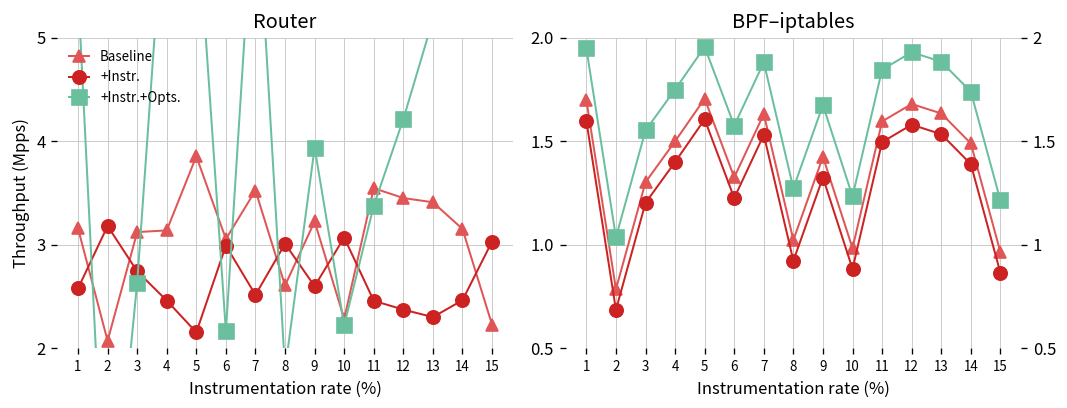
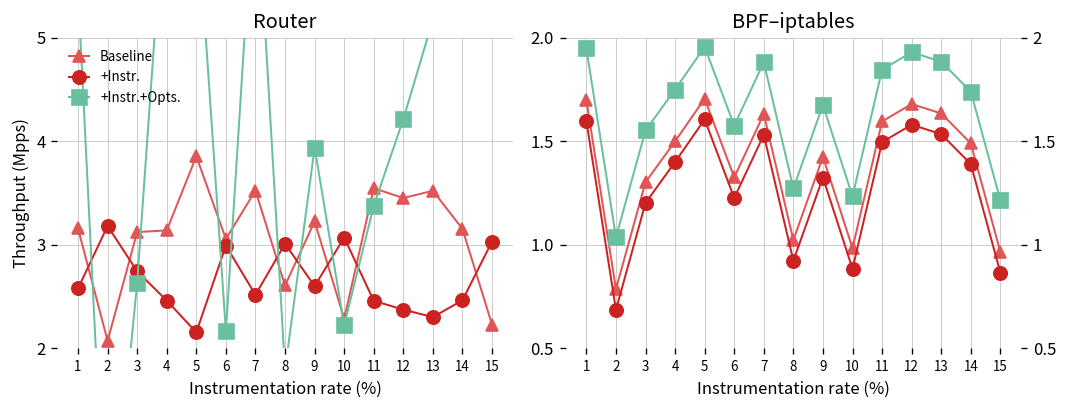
Router, Baseline, 13: 3.4 -> 3.5
